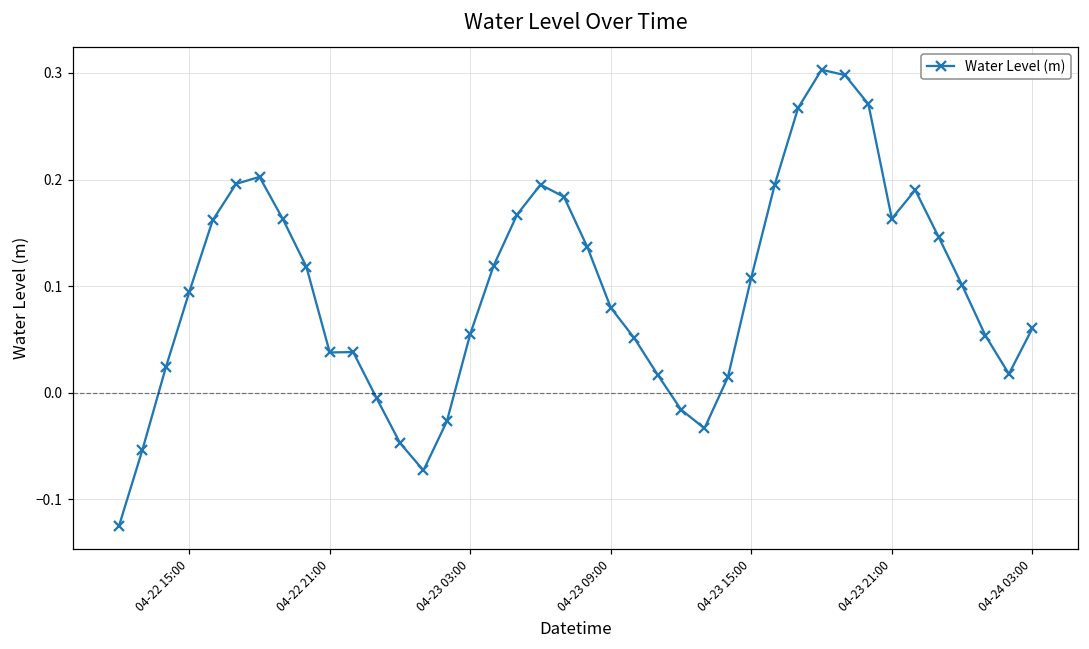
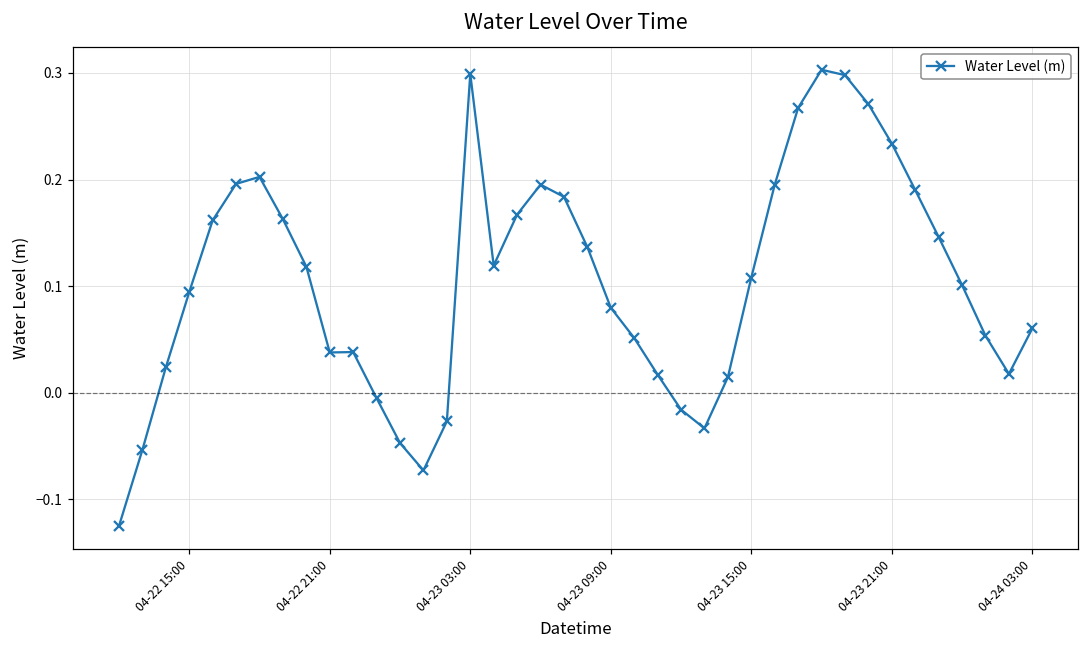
04-23 03:00: 0.06 -> 0.30
04-23 21:00: 0.16 -> 0.23
